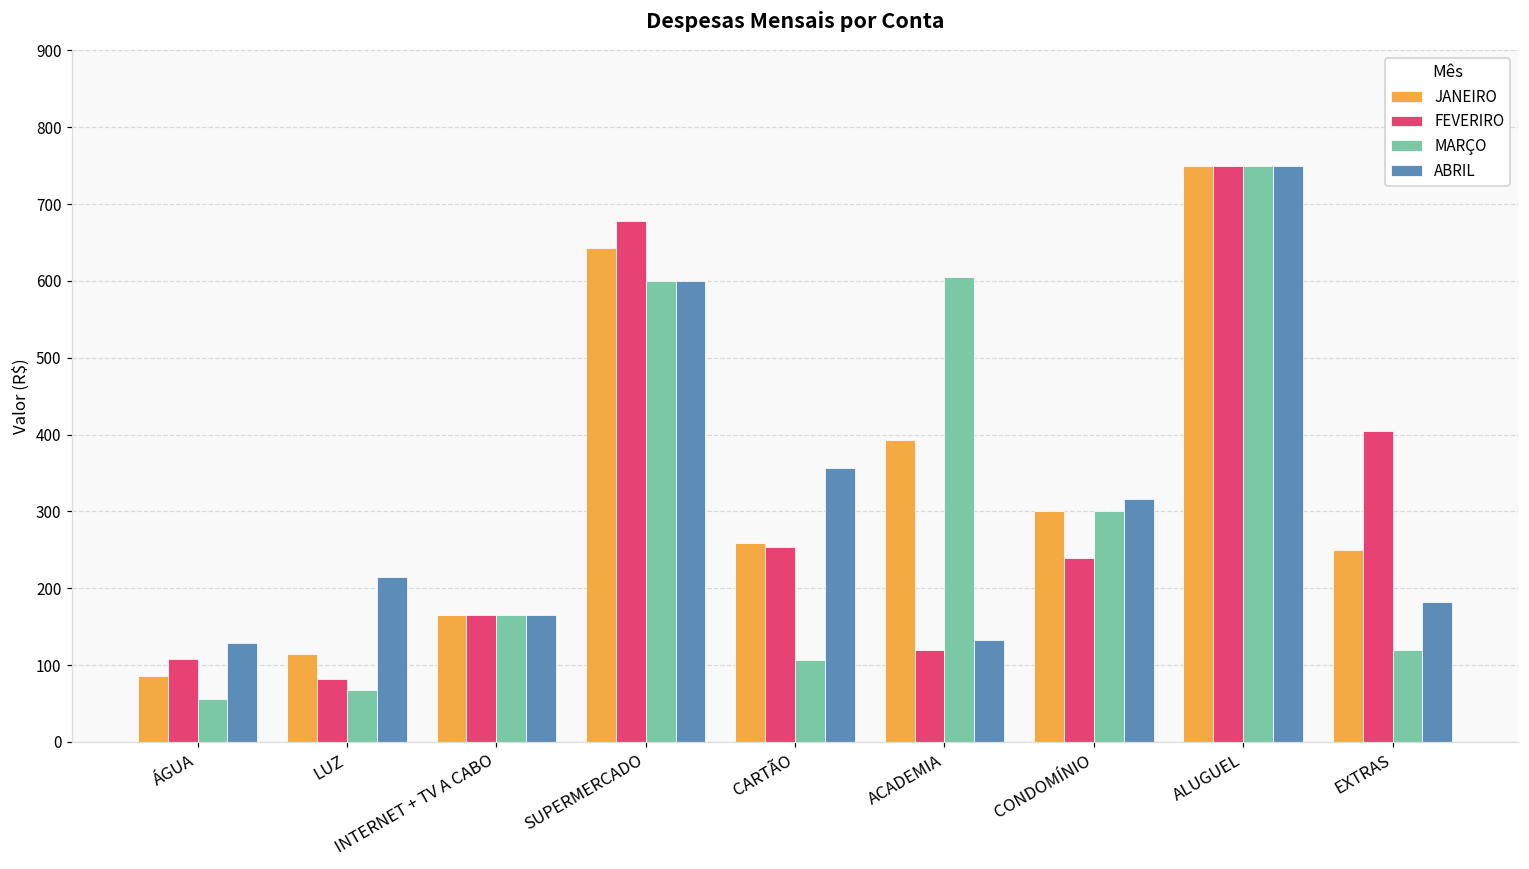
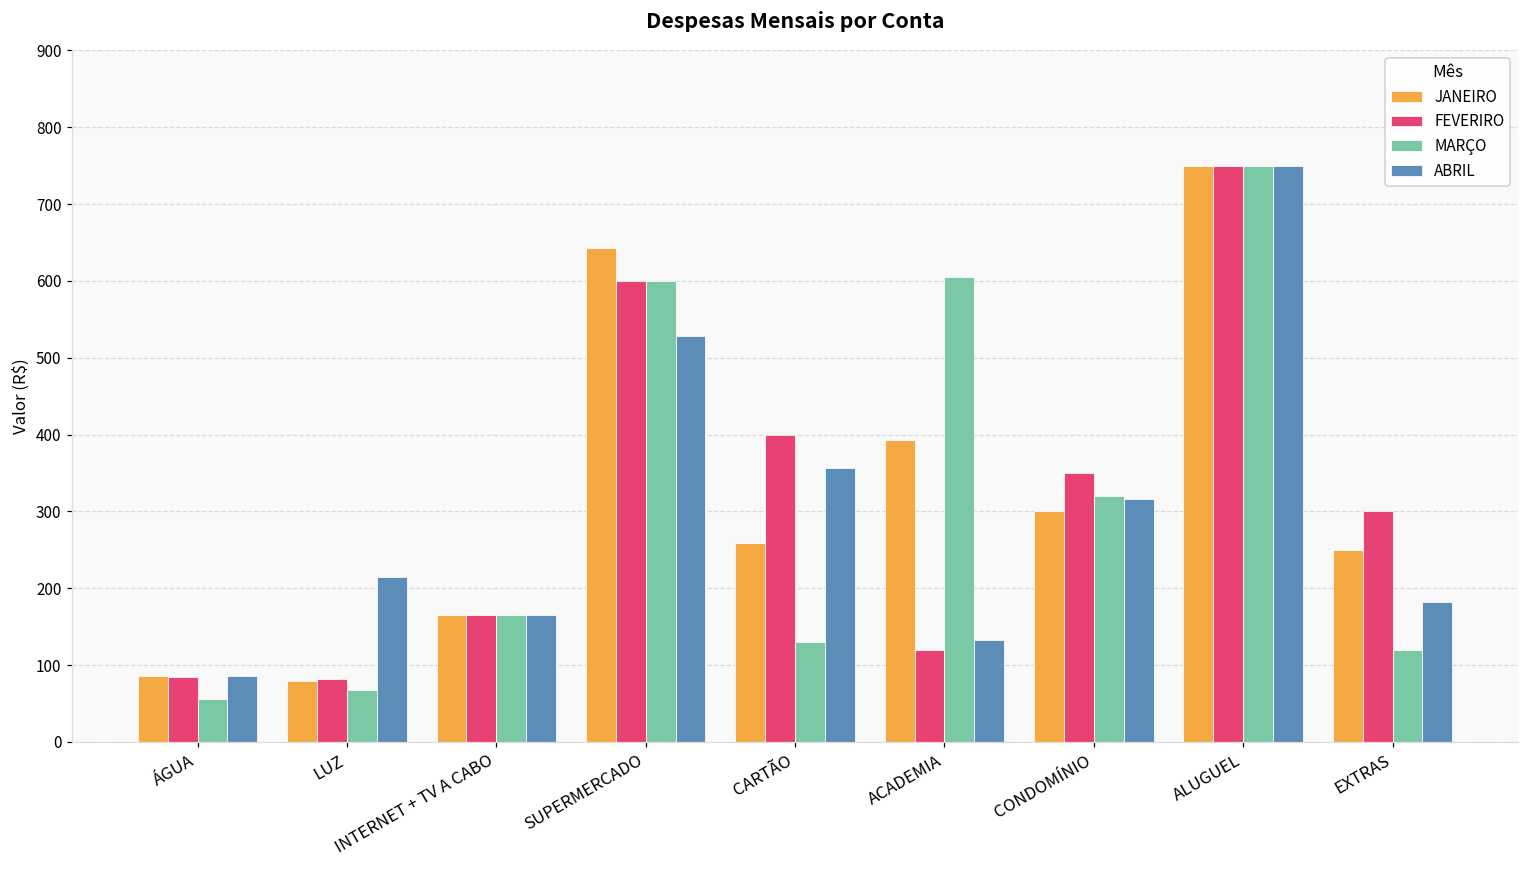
FEVERIRO, ÁGUA: 110 -> 90
ABRIL, ÁGUA: 130 -> 90
JANEIRO, LUZ: 120 -> 80
FEVERIRO, SUPERMERCADO: 680 -> 600
ABRIL, SUPERMERCADO: 600 -> 530
FEVERIRO, CARTÃO: 250 -> 400
MARÇO, CARTÃO: 110 -> 130
FEVERIRO, CONDOMÍNIO: 240 -> 350
MARÇO, CONDOMÍNIO: 300 -> 320
FEVERIRO, EXTRAS: 400 -> 300
